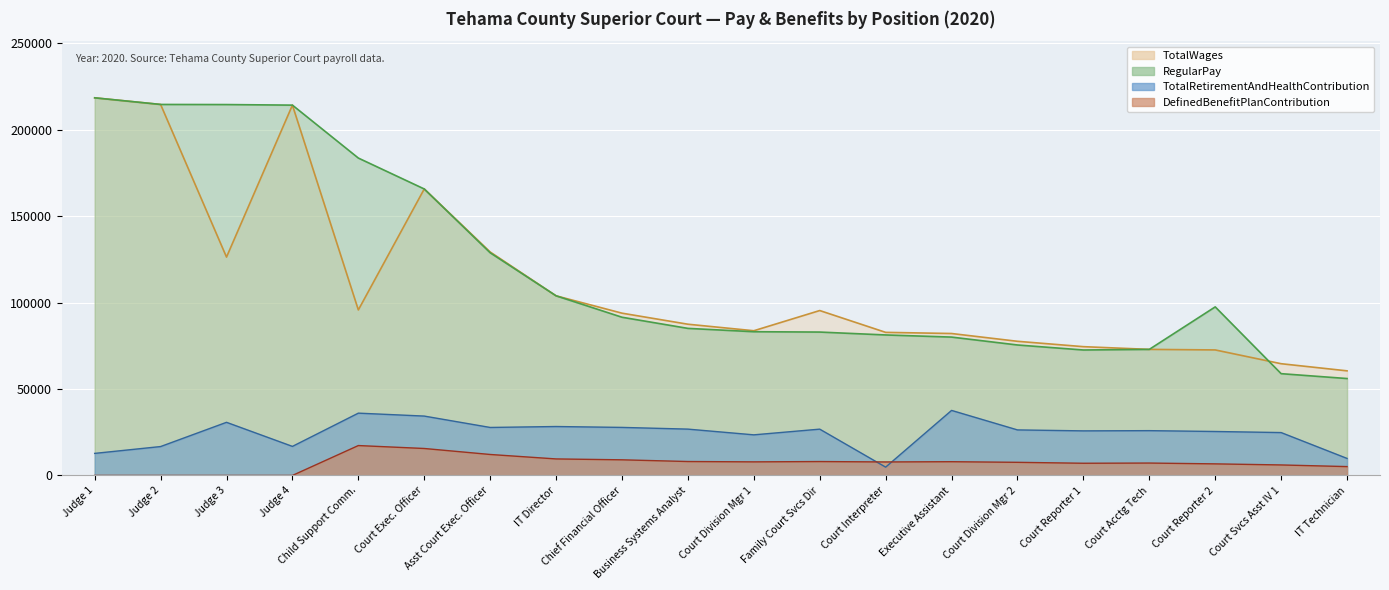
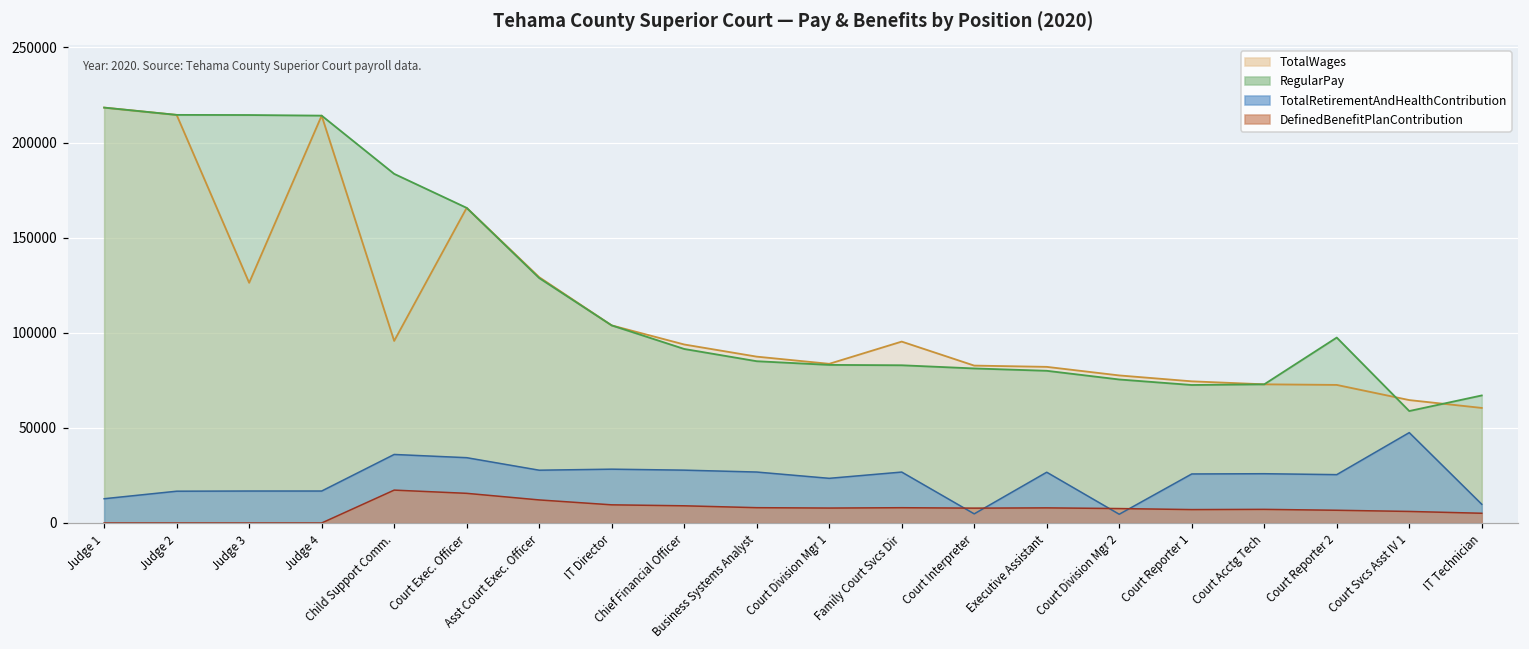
TotalRetirementAndHealthContribution, Judge 3: 31000 -> 17000
TotalRetirementAndHealthContribution, Executive Assistant: 38000 -> 27000
TotalRetirementAndHealthContribution, Court Division Mgr 2: 26000 -> 5000
TotalRetirementAndHealthContribution, Court Svcs Asst IV 1: 25000 -> 48000
RegularPay, IT Technician: 56000 -> 67000
